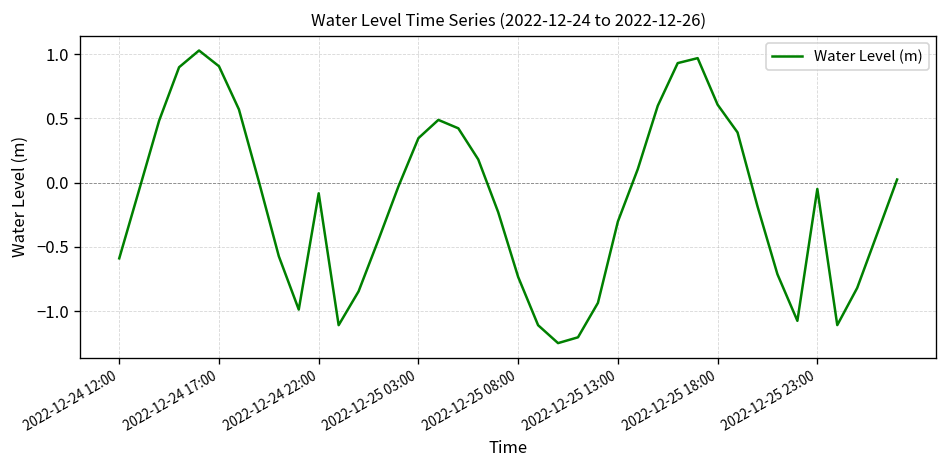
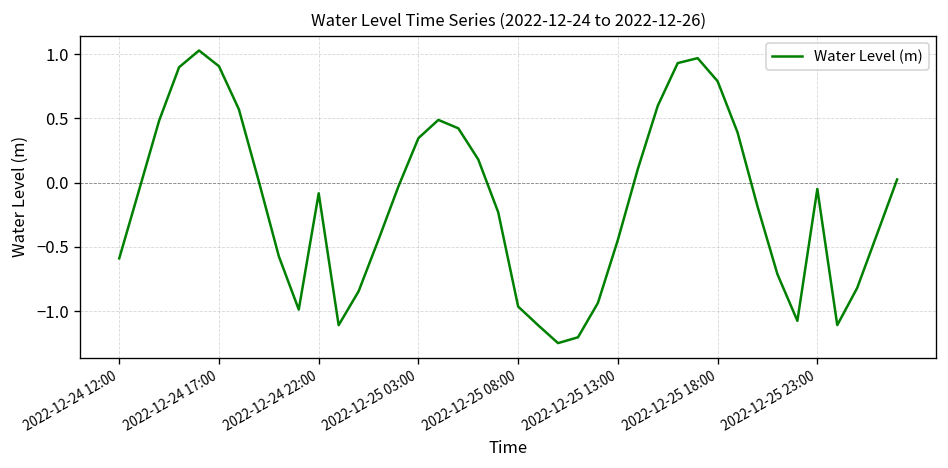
2022-12-25 08:00: -0.73 -> -0.96
2022-12-25 13:00: -0.30 -> -0.44
2022-12-25 18:00: 0.61 -> 0.79
